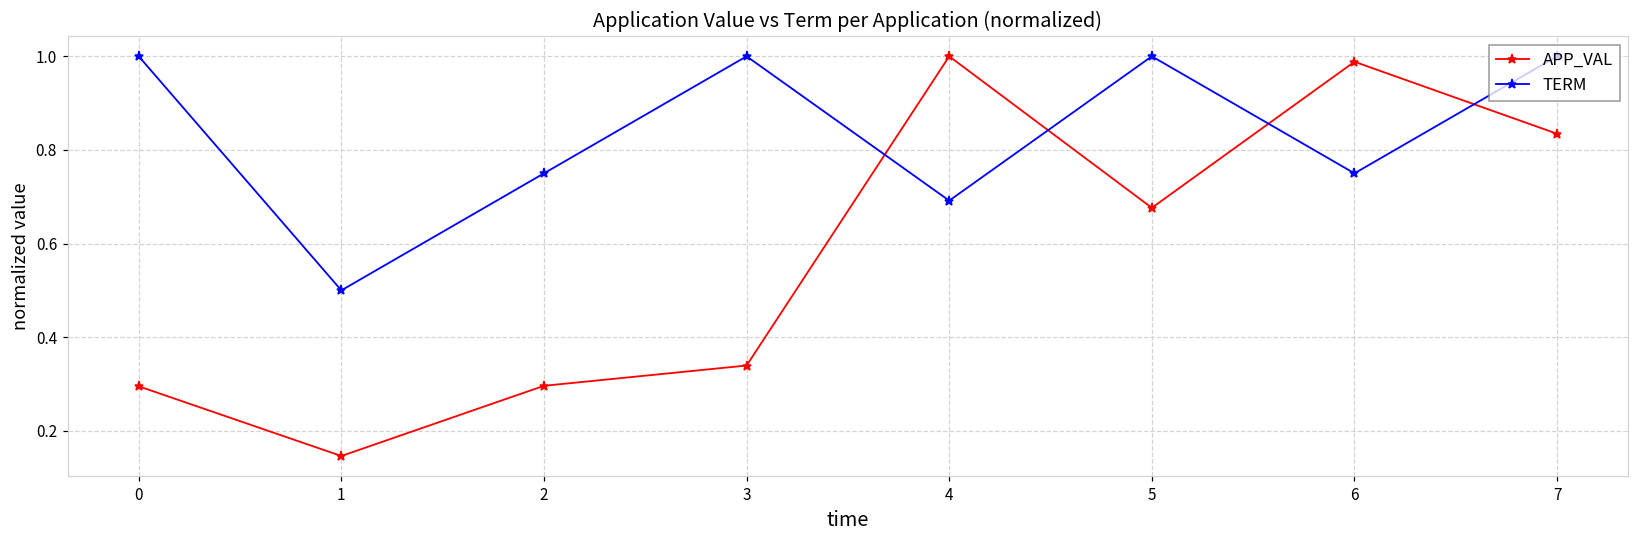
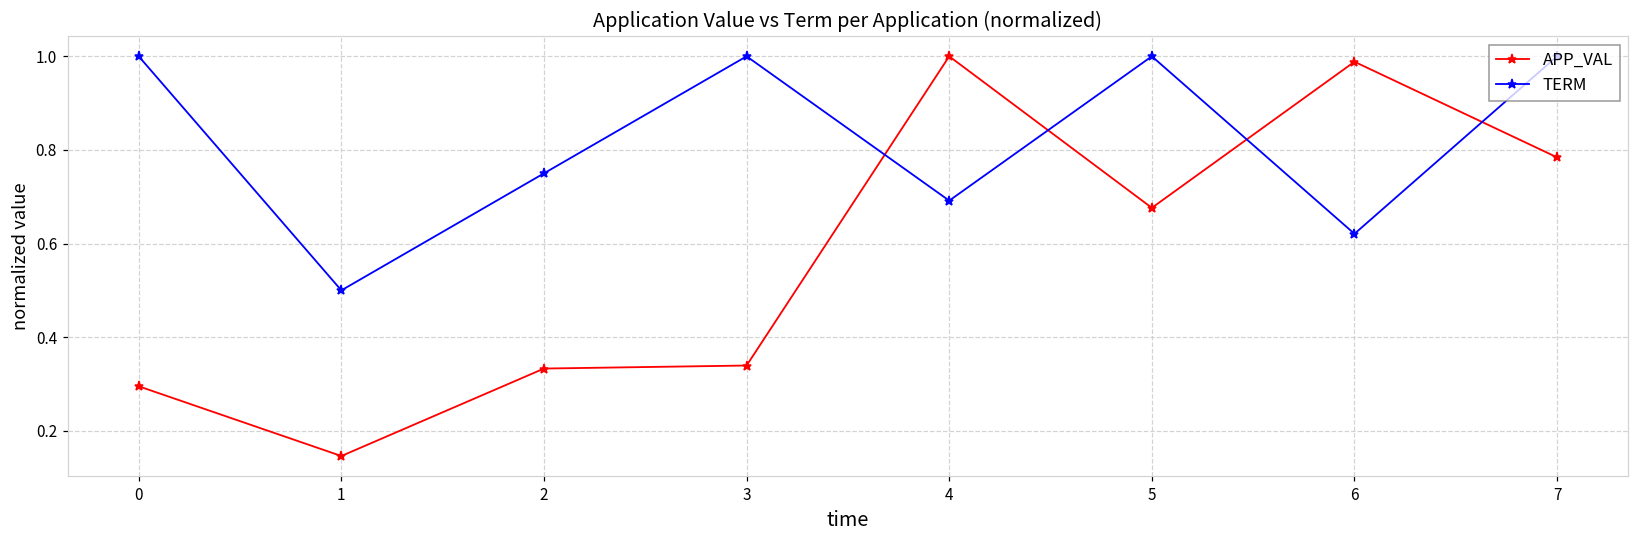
APP_VAL, 2: 0.30 -> 0.33
TERM, 6: 0.75 -> 0.62
APP_VAL, 7: 0.83 -> 0.78
